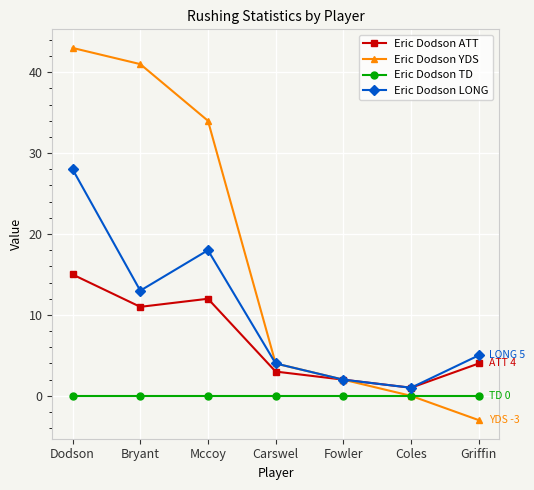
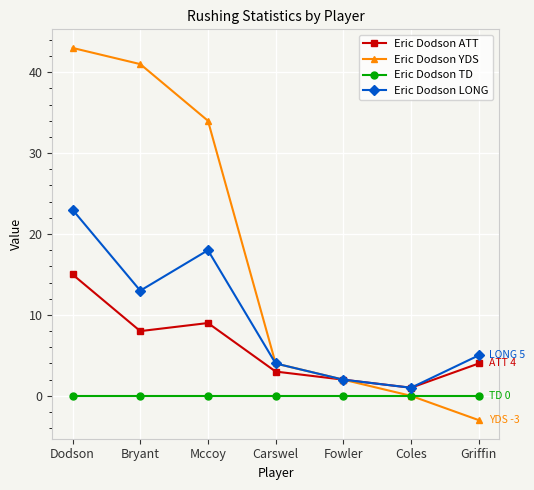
Eric Dodson LONG, Dodson: 28 -> 23
Eric Dodson ATT, Bryant: 11 -> 8
Eric Dodson ATT, Mccoy: 12 -> 9
